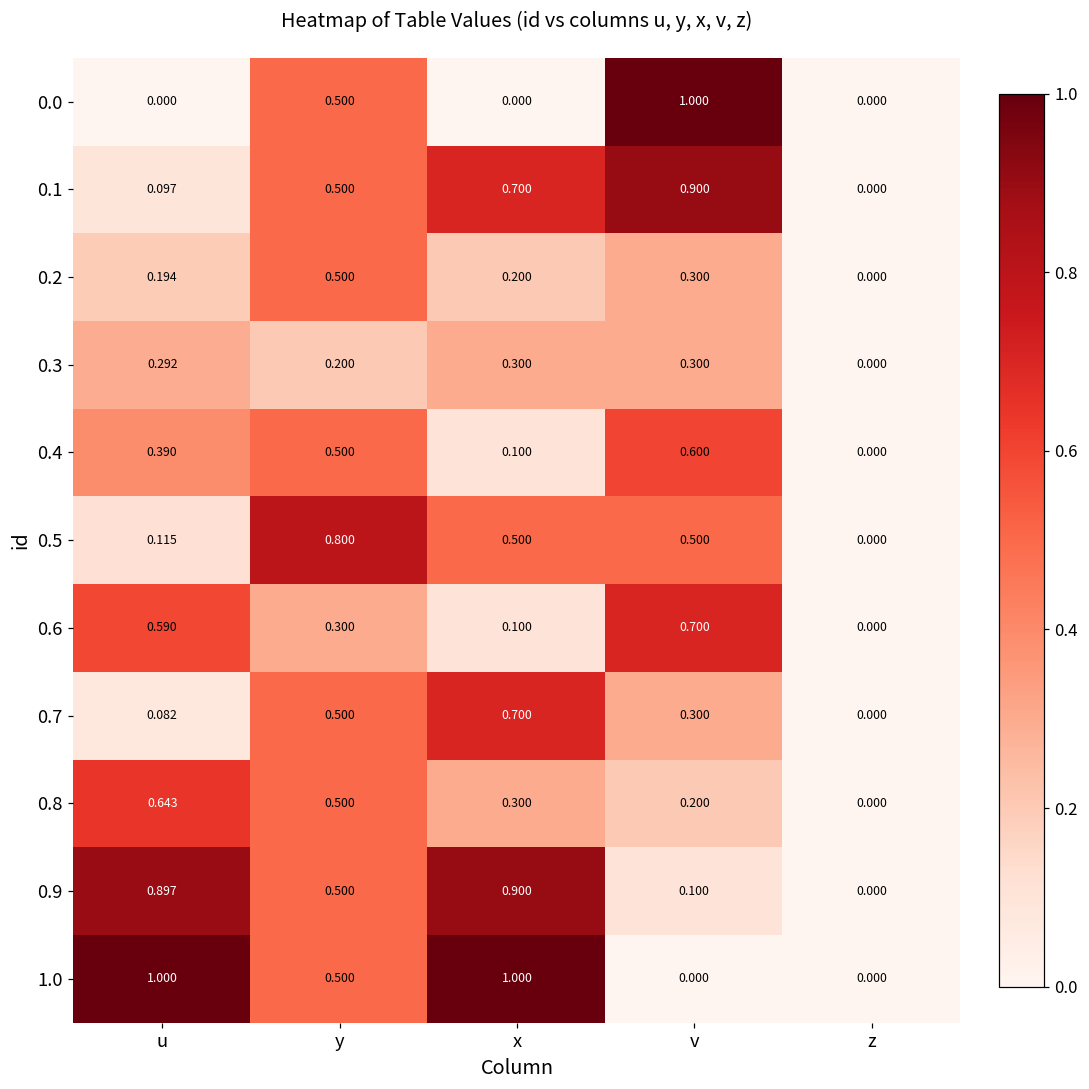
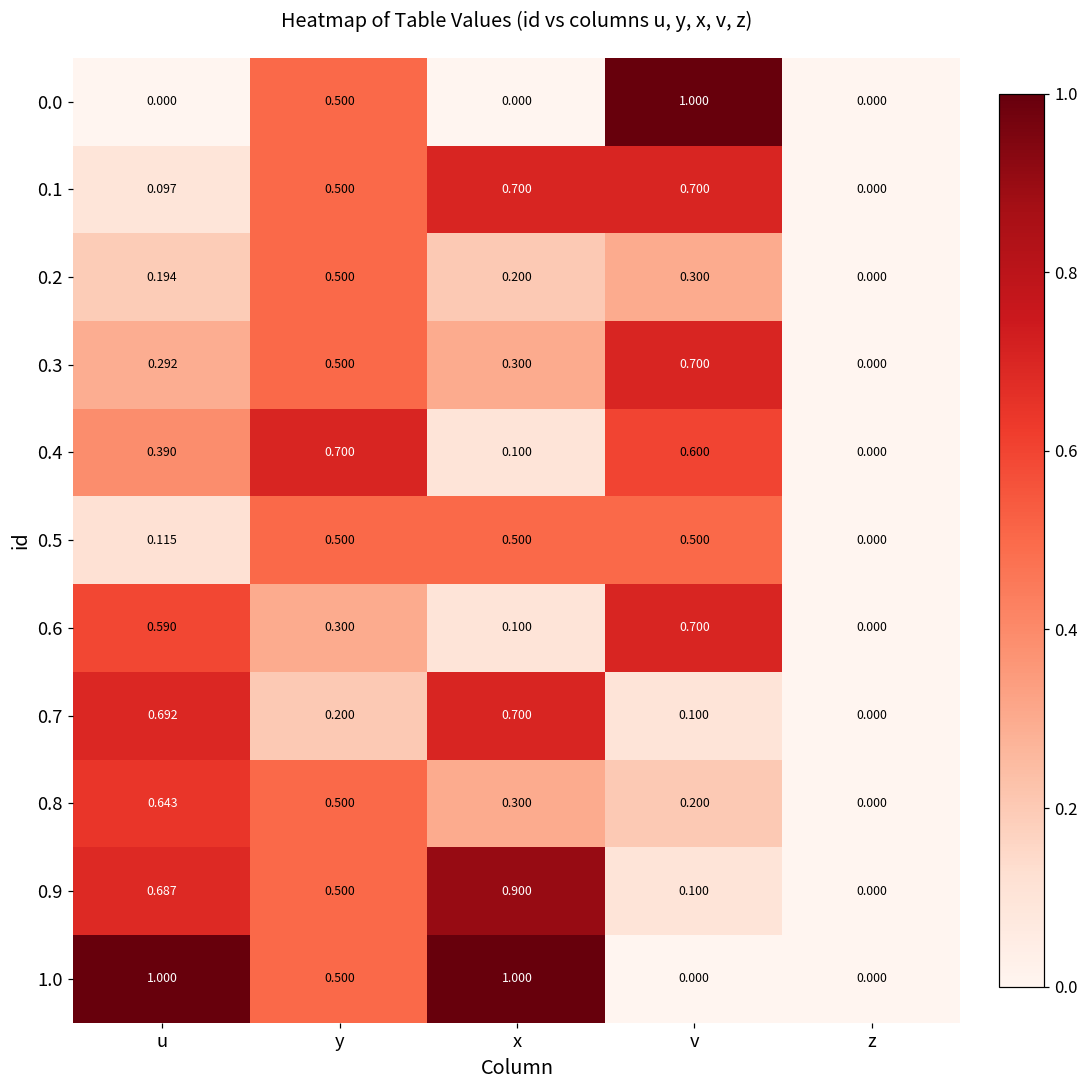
0.1, v: 0.900 -> 0.700
0.3, y: 0.200 -> 0.500
0.3, v: 0.300 -> 0.700
0.4, y: 0.500 -> 0.700
0.5, y: 0.800 -> 0.500
0.7, u: 0.082 -> 0.692
0.7, y: 0.500 -> 0.200
0.7, v: 0.300 -> 0.100
0.9, u: 0.897 -> 0.687
